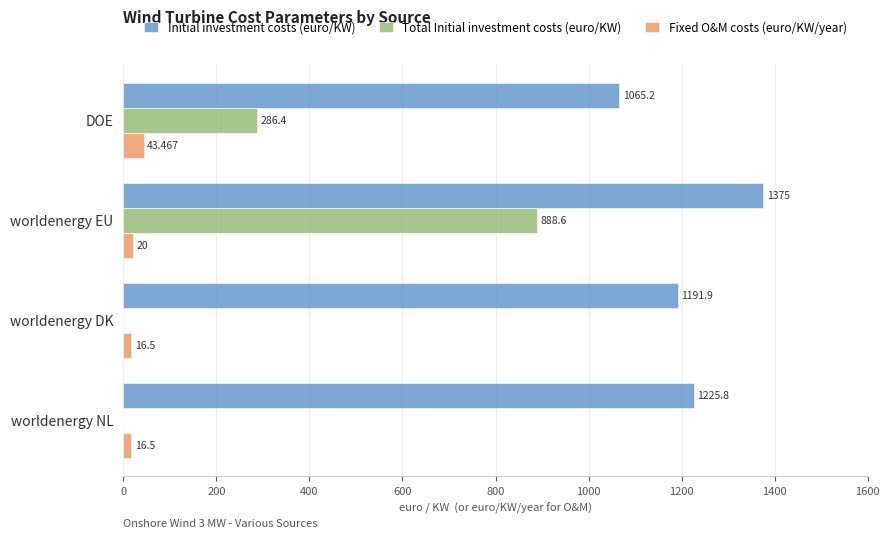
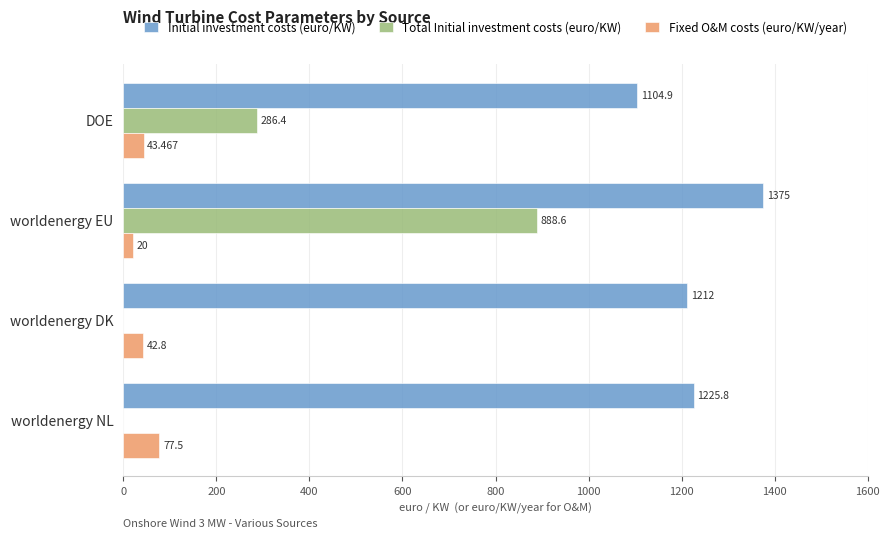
Initial investment costs (euro/KW), DOE: 1065.2 -> 1104.9
Initial investment costs (euro/KW), worldenergy DK: 1191.9 -> 1212
Fixed O&M costs (euro/KW/year), worldenergy DK: 16.5 -> 42.8
Fixed O&M costs (euro/KW/year), worldenergy NL: 16.5 -> 77.5
